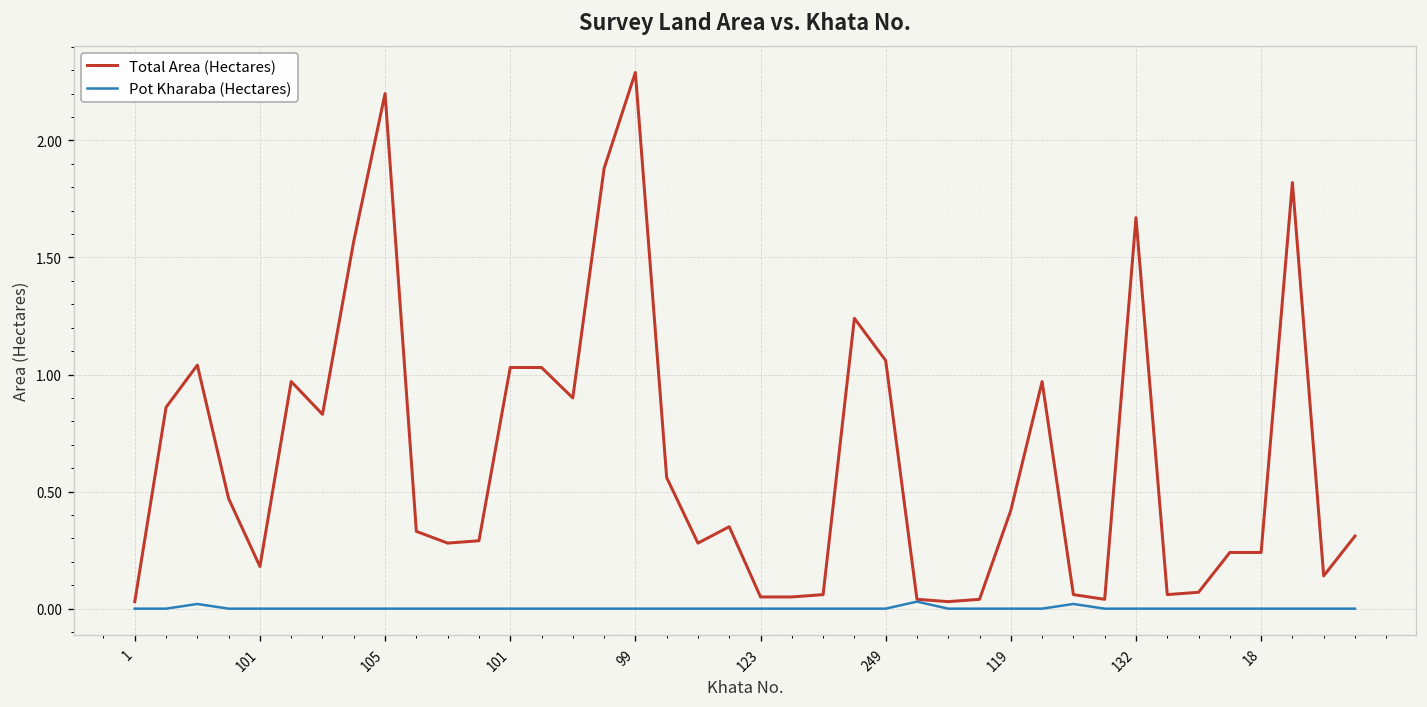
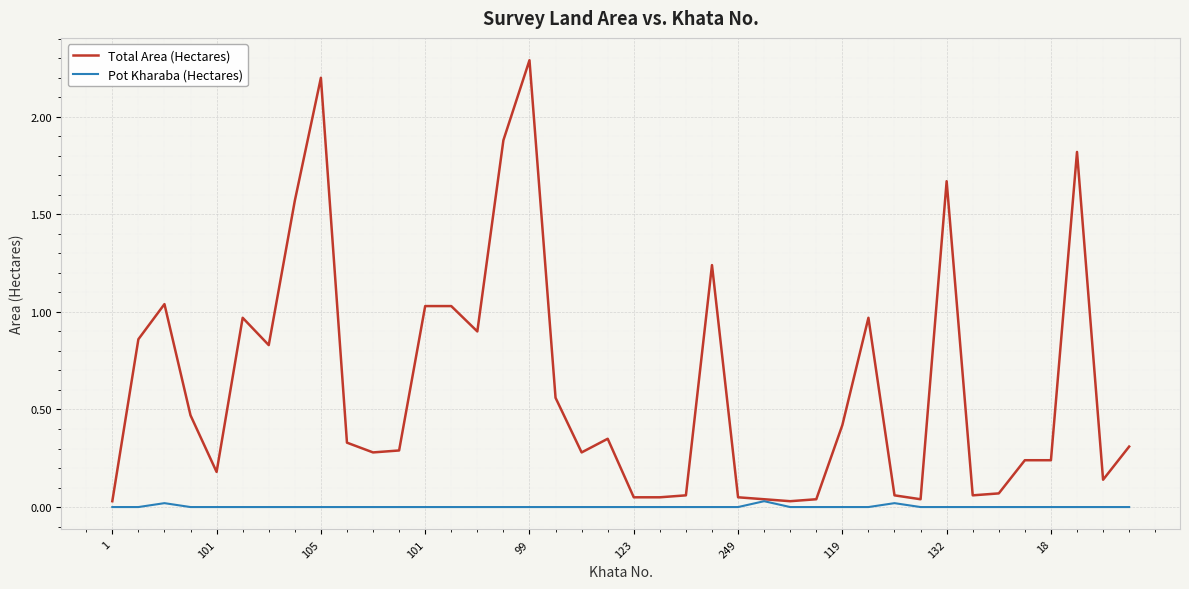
Total Area (Hectares), 249: 1.06 -> 0.05
